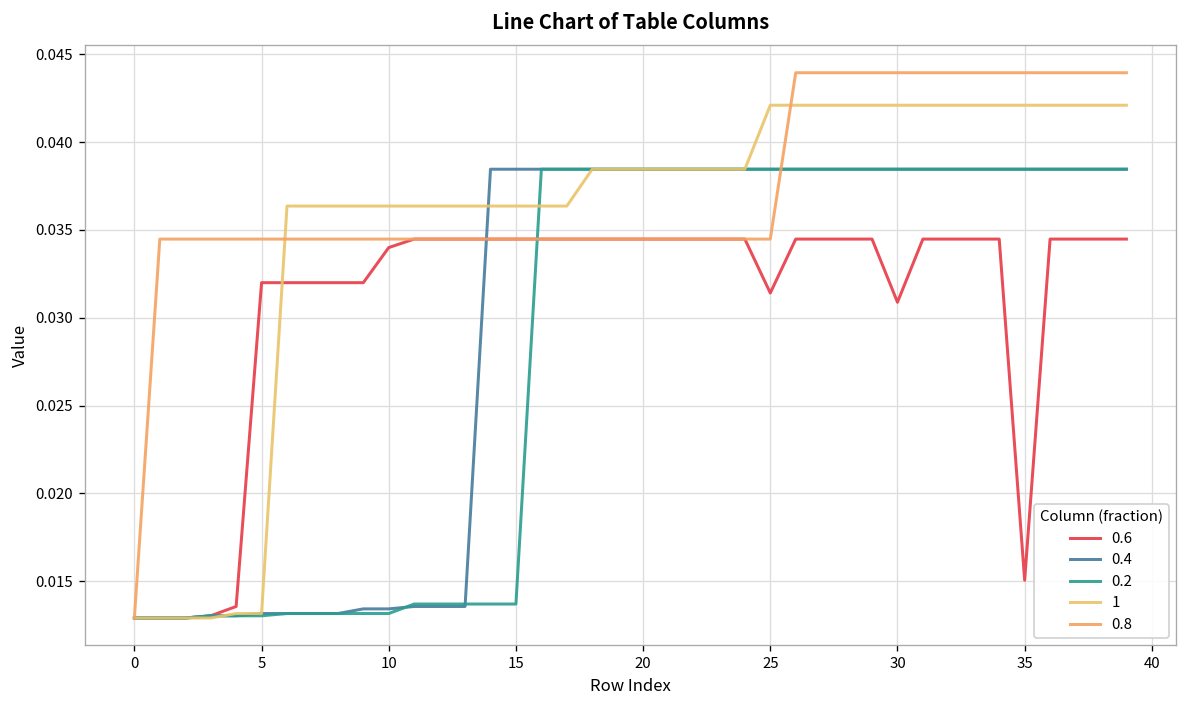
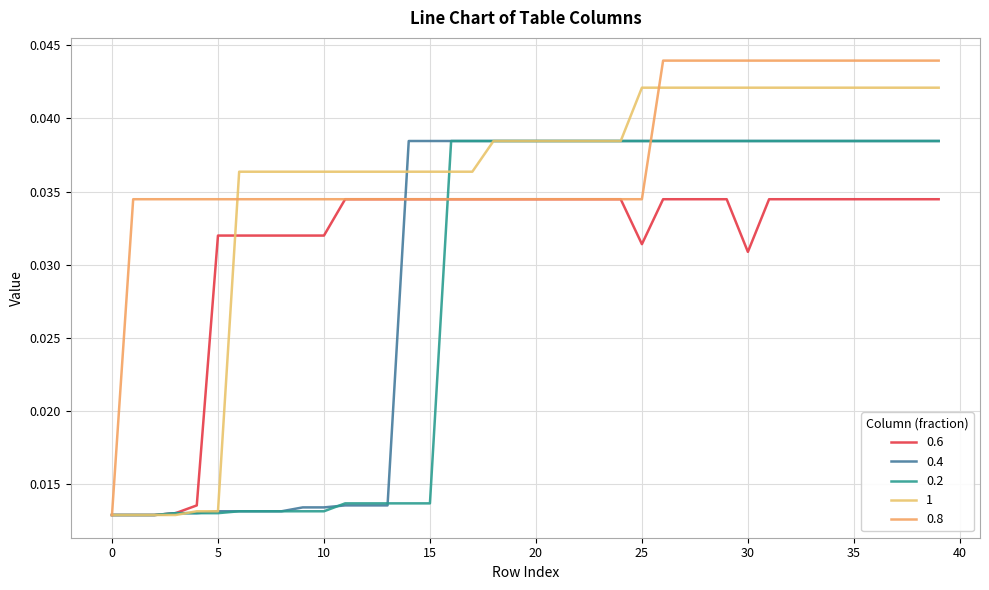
0.6, 10: 0.034 -> 0.032
0.6, 35: 0.0151 -> 0.0345
